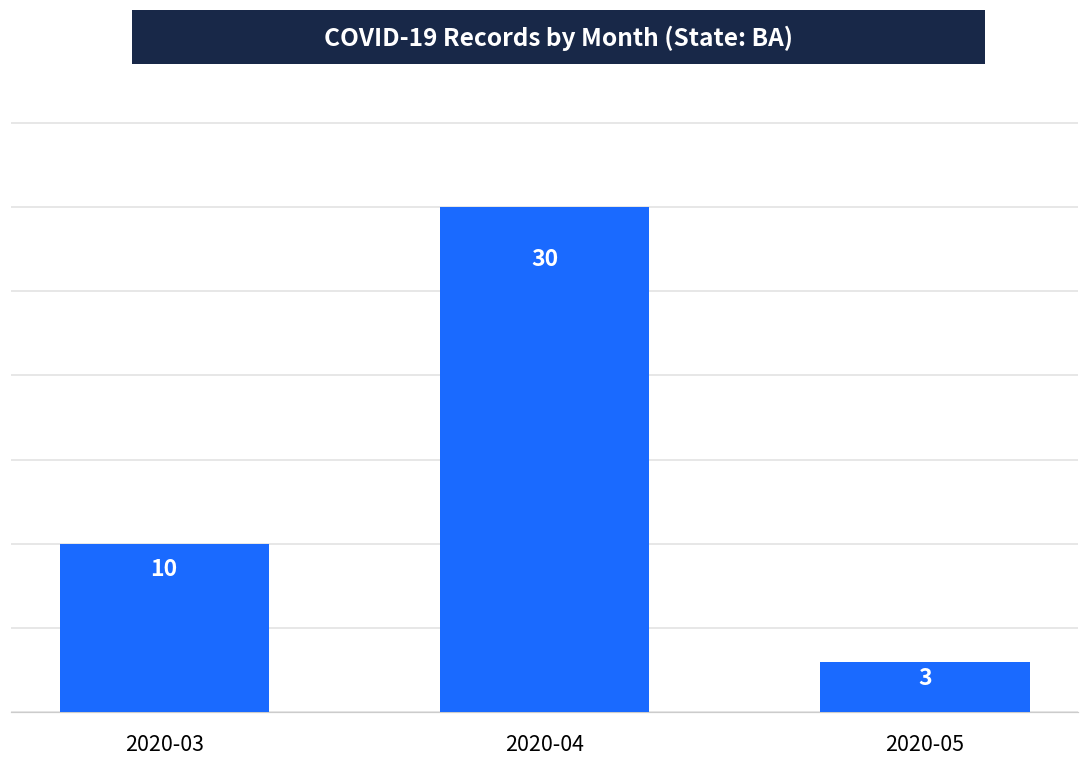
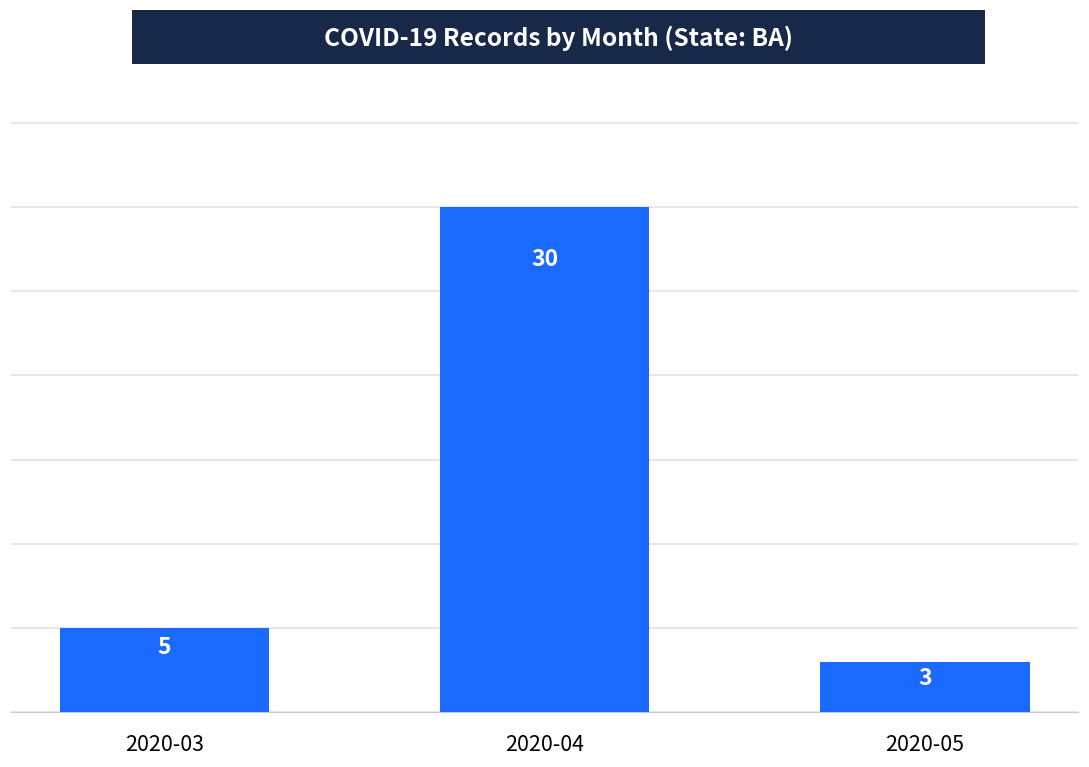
2020-03: 10 -> 5
